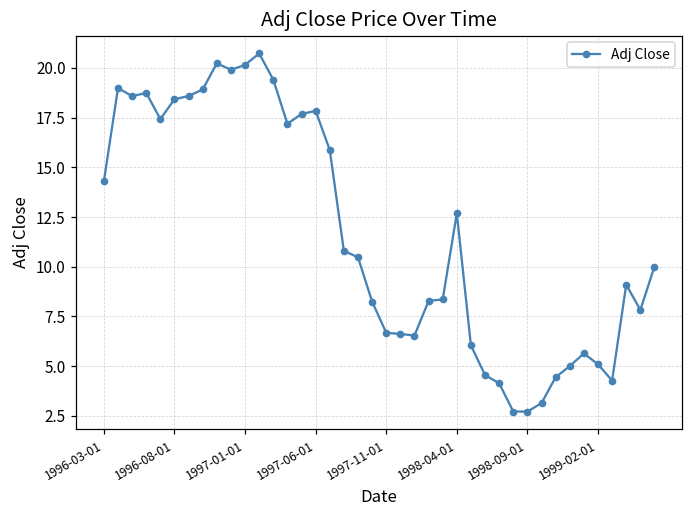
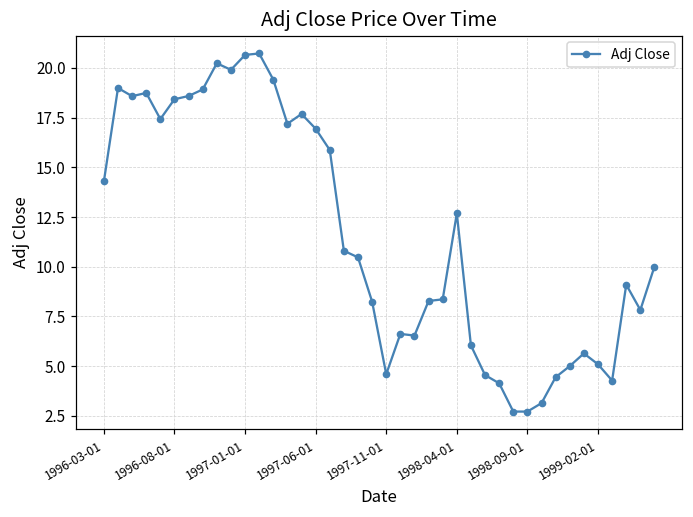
1997-01-01: 20.1 -> 20.7
1997-06-01: 17.8 -> 16.9
1997-11-01: 6.7 -> 4.6
